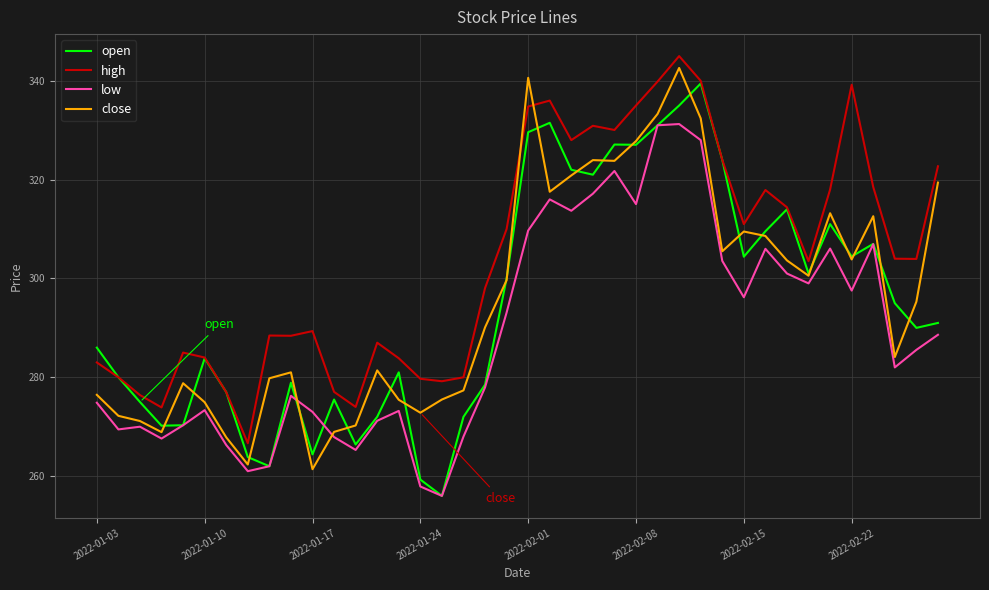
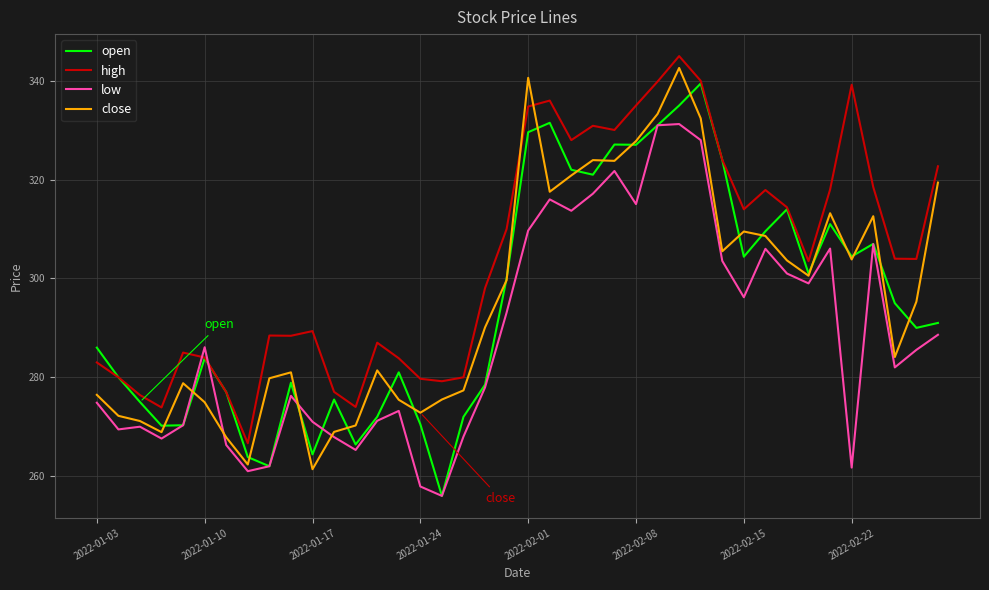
low, 2022-01-10: 273 -> 286
low, 2022-01-17: 273 -> 271
open, 2022-01-24: 259 -> 271
high, 2022-02-15: 311 -> 314
low, 2022-02-22: 298 -> 262
